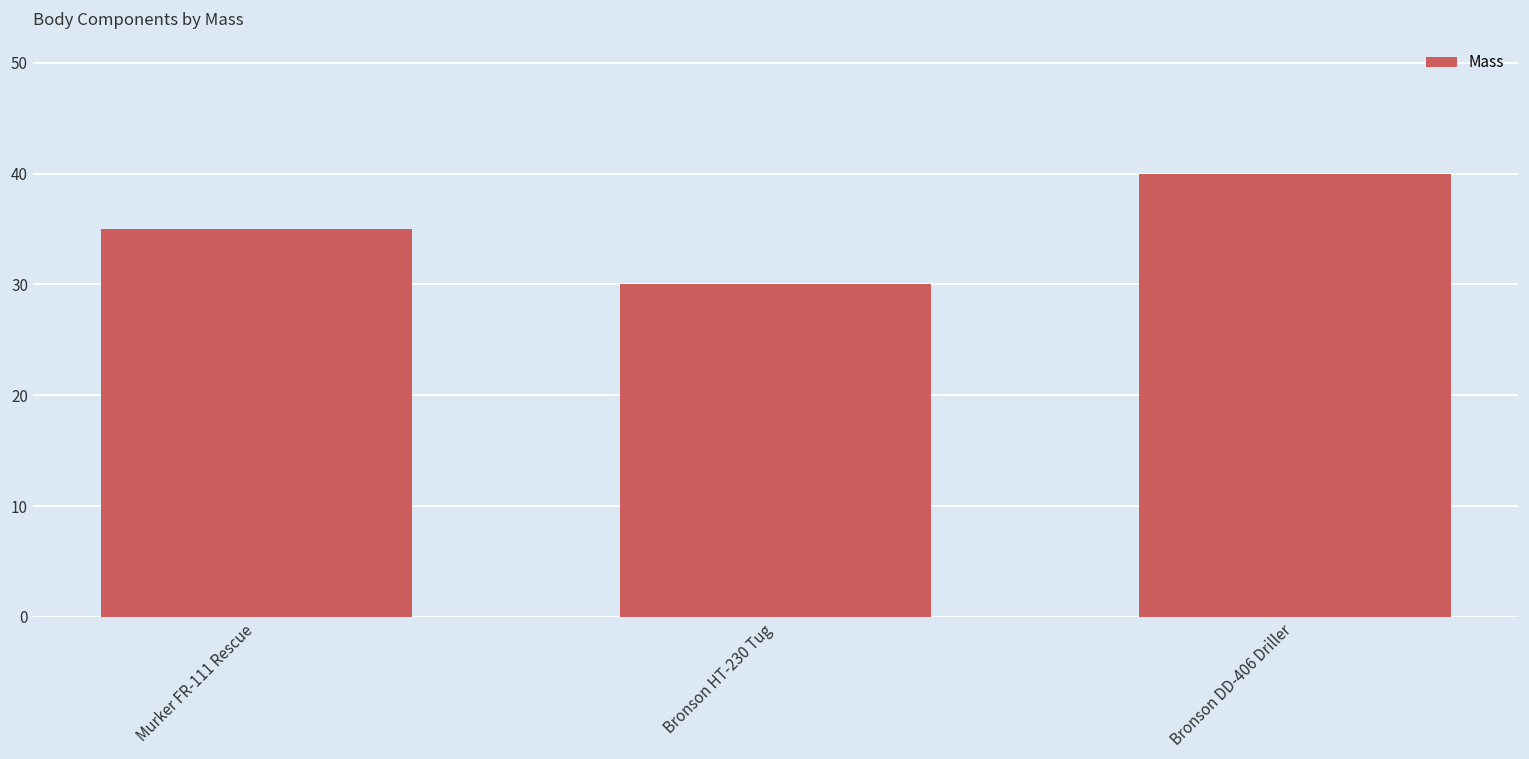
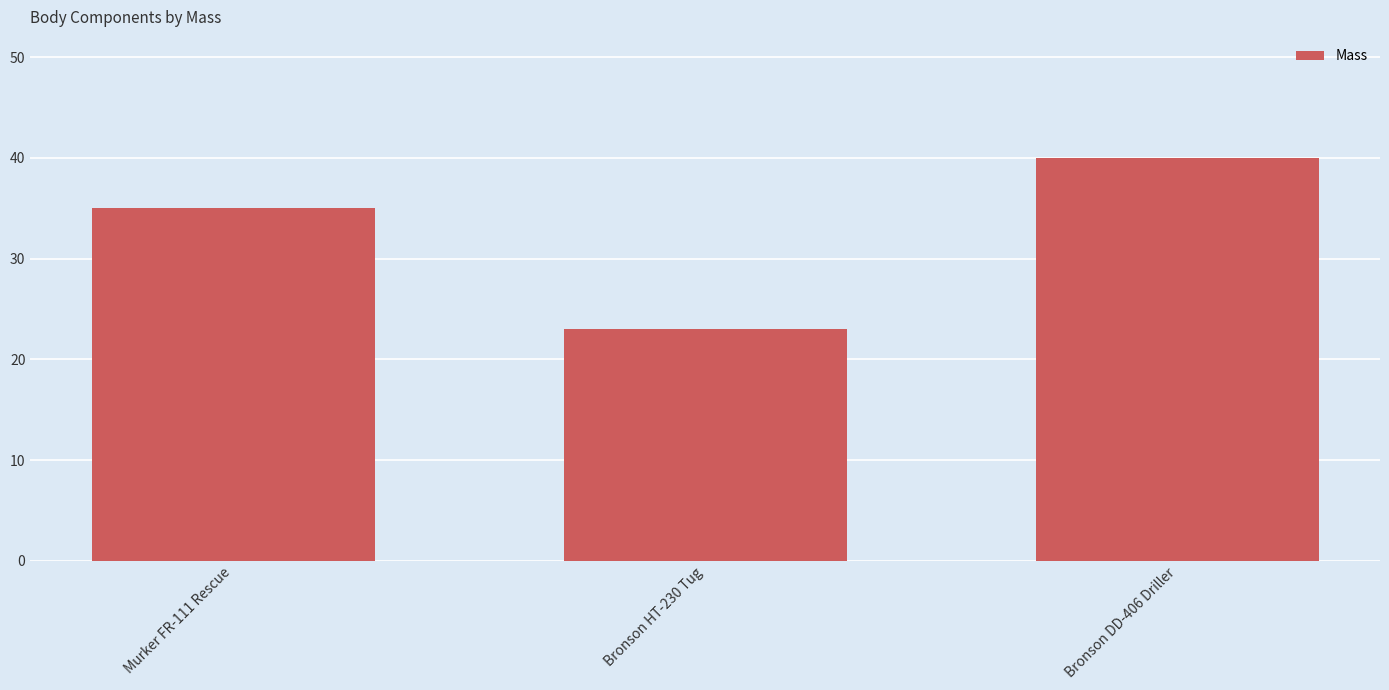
Bronson HT-230 Tug: 30 -> 23
